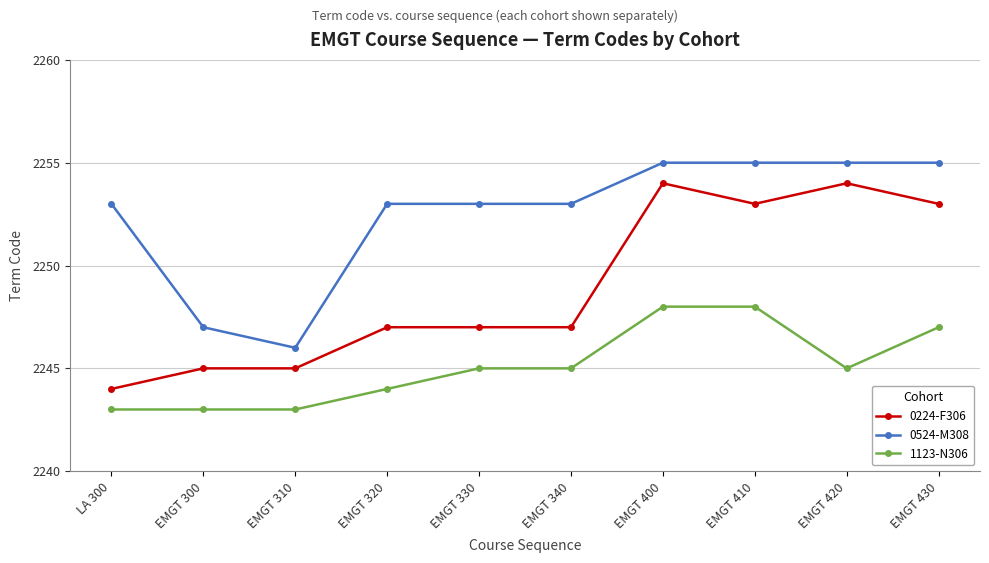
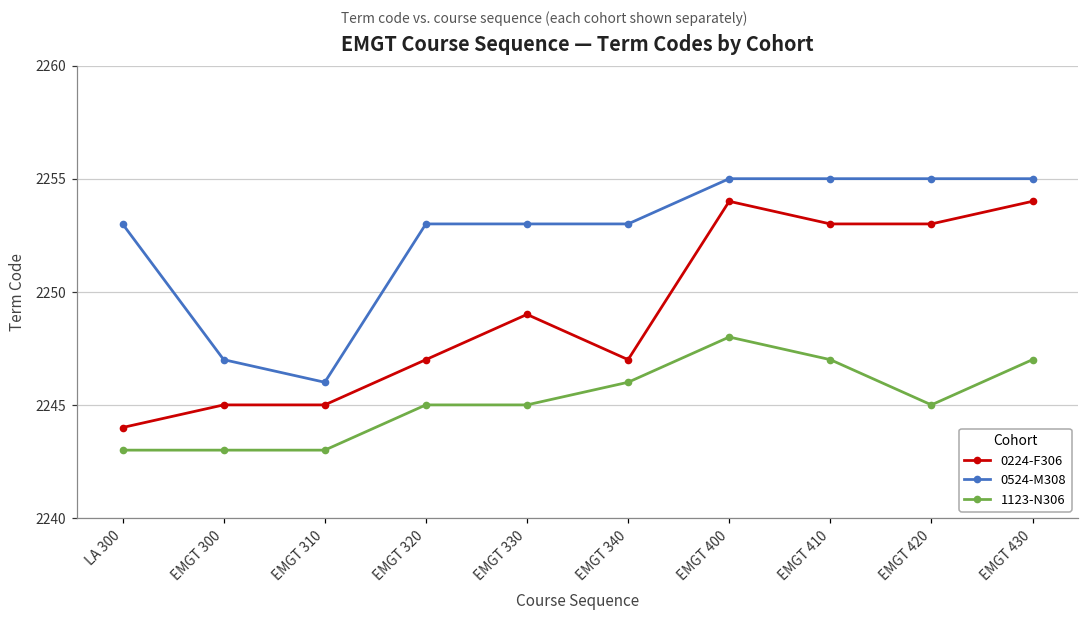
1123-N306, EMGT 320: 2244 -> 2245
0224-F306, EMGT 330: 2247 -> 2249
1123-N306, EMGT 340: 2245 -> 2246
1123-N306, EMGT 410: 2248 -> 2247
0224-F306, EMGT 420: 2254 -> 2253
0224-F306, EMGT 430: 2253 -> 2254
